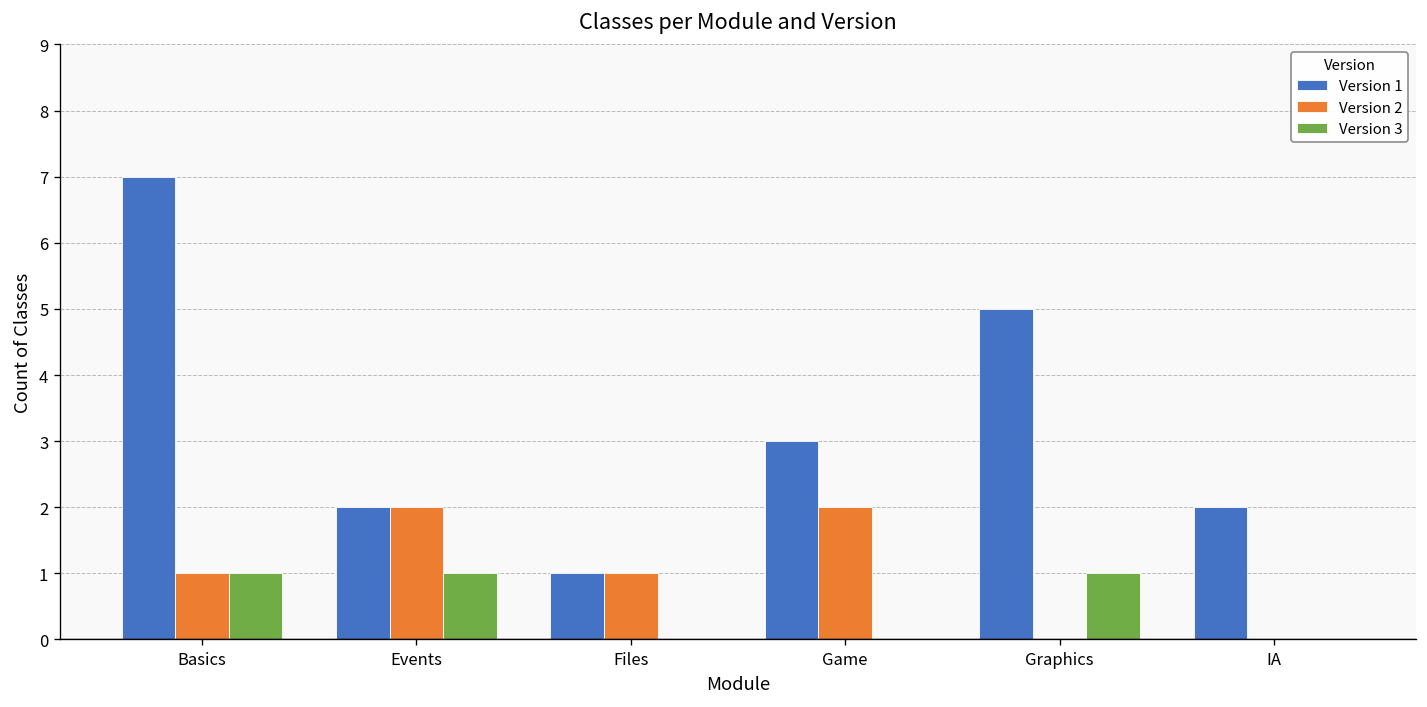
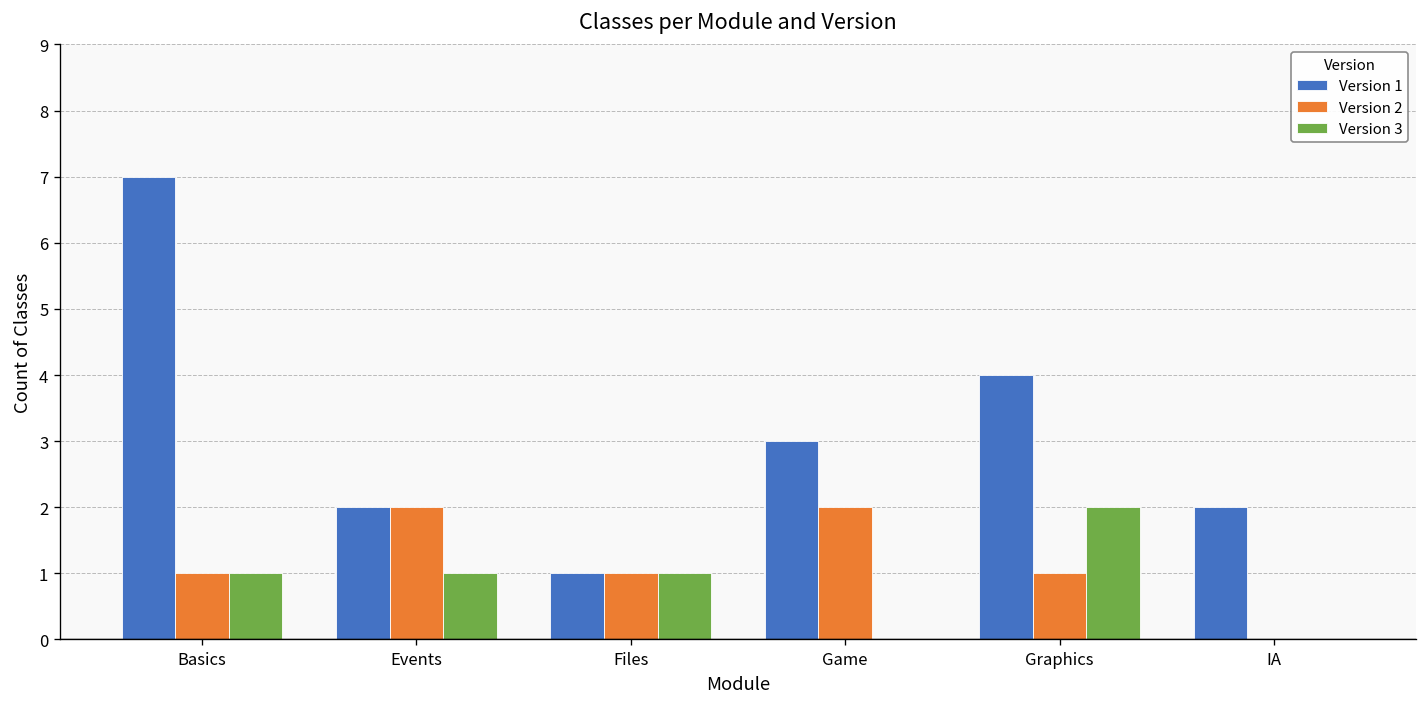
Version 3, Files: 0 -> 1
Version 1, Graphics: 5 -> 4
Version 2, Graphics: 0 -> 1
Version 3, Graphics: 1 -> 2
